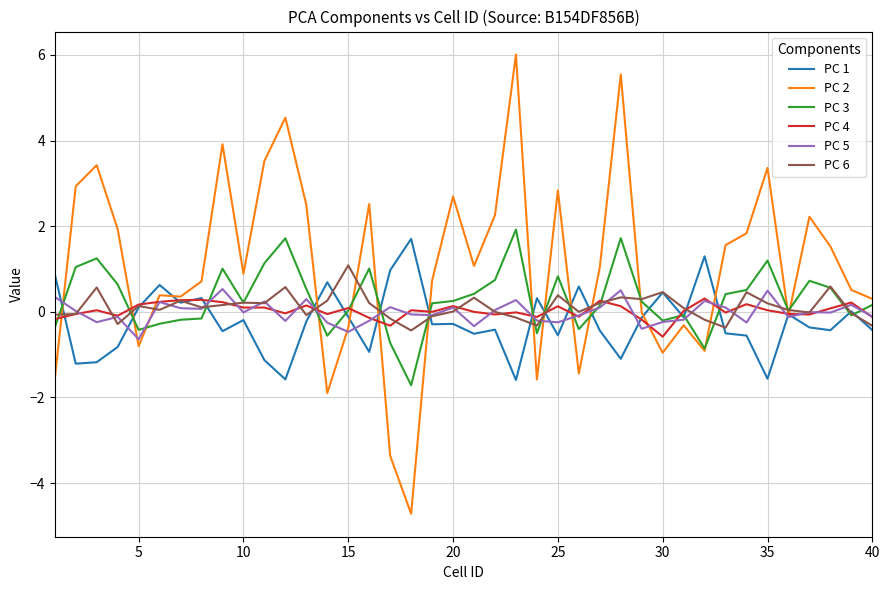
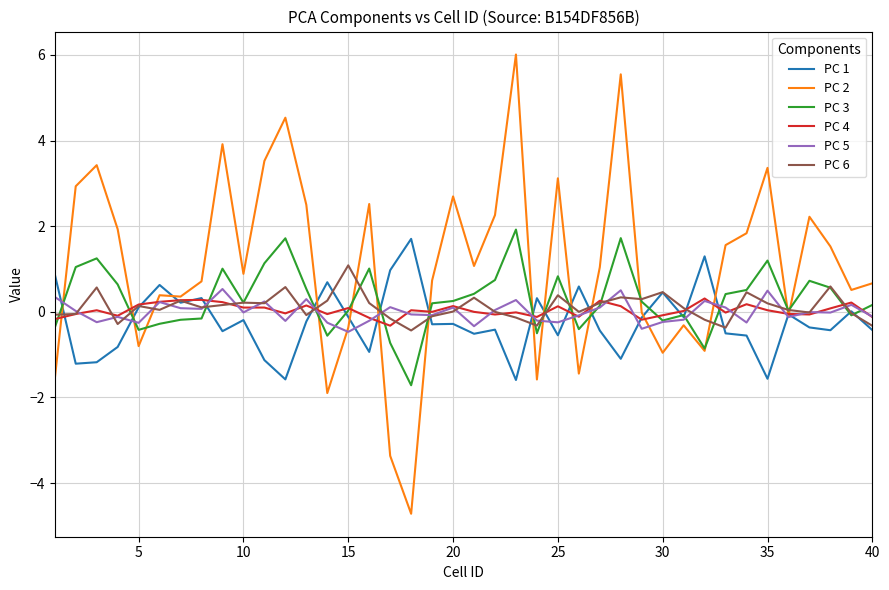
PC 5, 5: -0.6 -> -0.3
PC 2, 25: 2.8 -> 3.1
PC 4, 30: -0.6 -> -0.1
PC 2, 40: 0.3 -> 0.7
